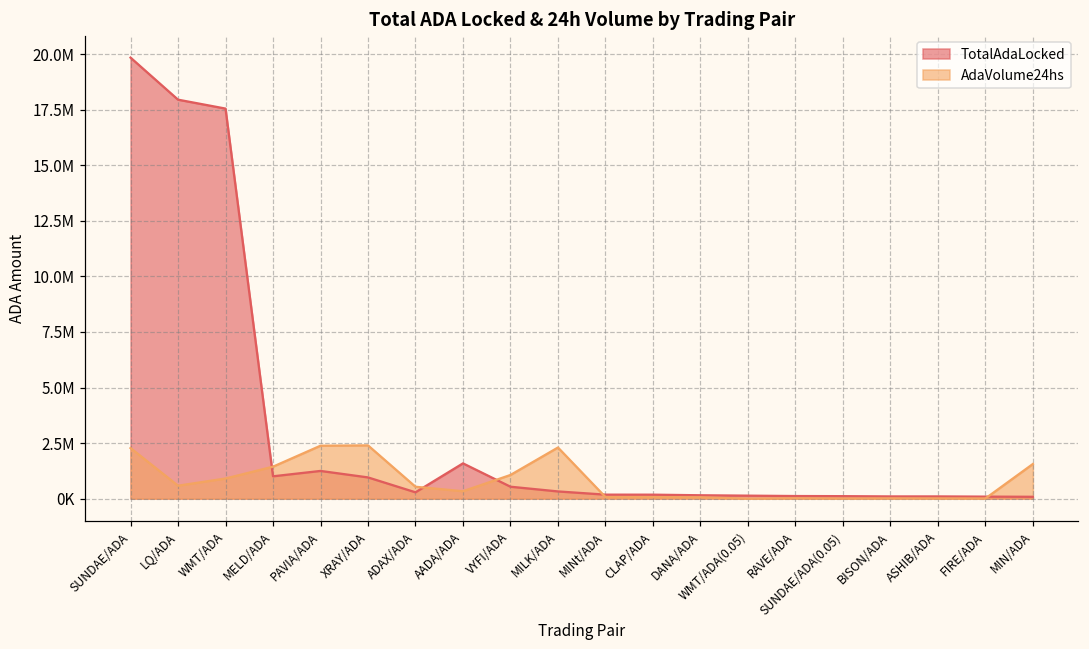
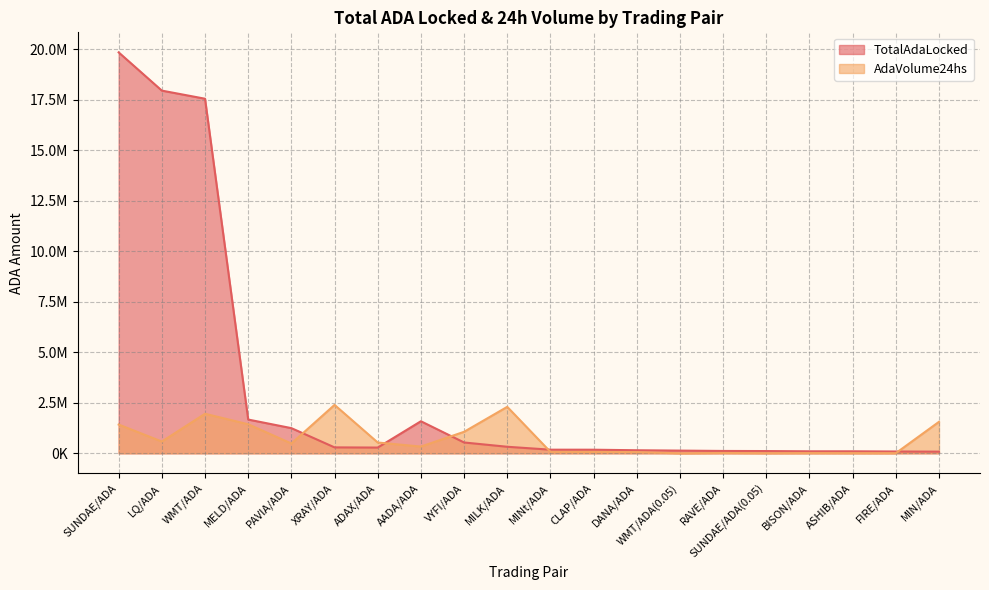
AdaVolume24hs, SUNDAE/ADA: 2300000 -> 1400000
AdaVolume24hs, WMT/ADA: 900000 -> 2000000
TotalAdaLocked, MELD/ADA: 1000000 -> 1700000
AdaVolume24hs, PAVIA/ADA: 2400000 -> 500000
TotalAdaLocked, XRAY/ADA: 1000000 -> 300000
